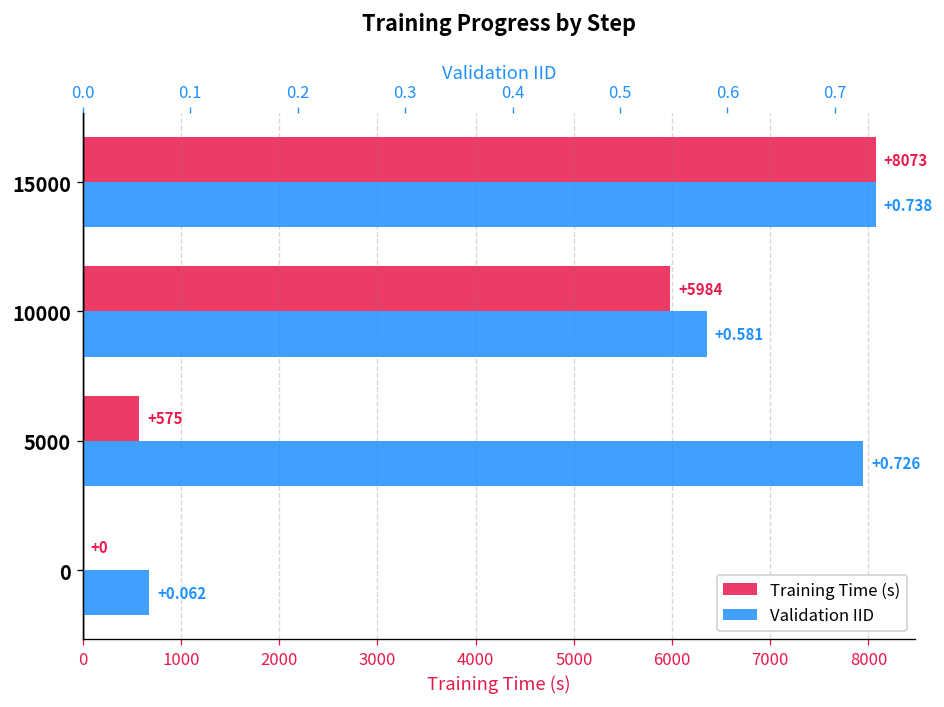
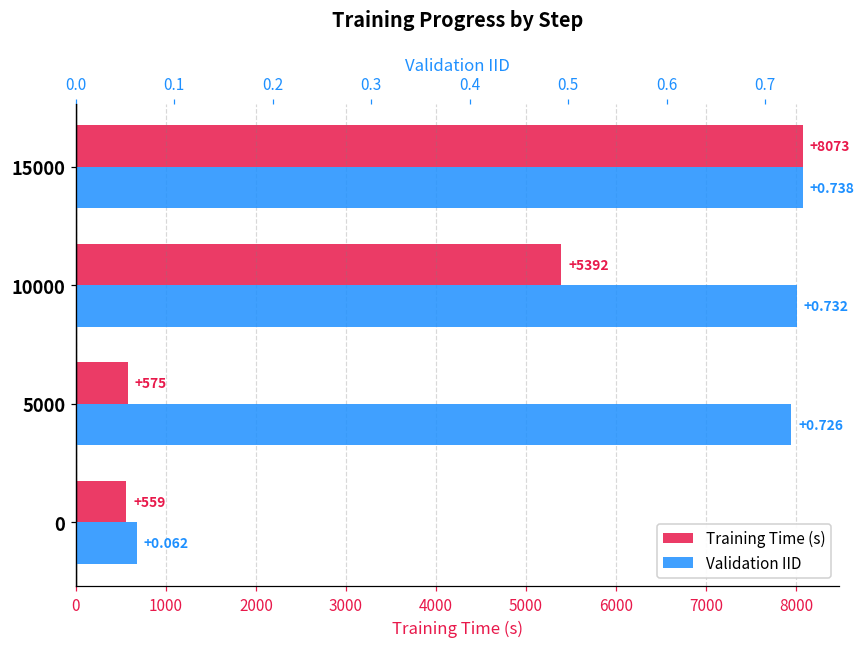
Training Time (s), 10000: +5984 -> +5392
Training Time (s), 0: +0 -> +559
Validation IID, 10000: +0.581 -> +0.732
